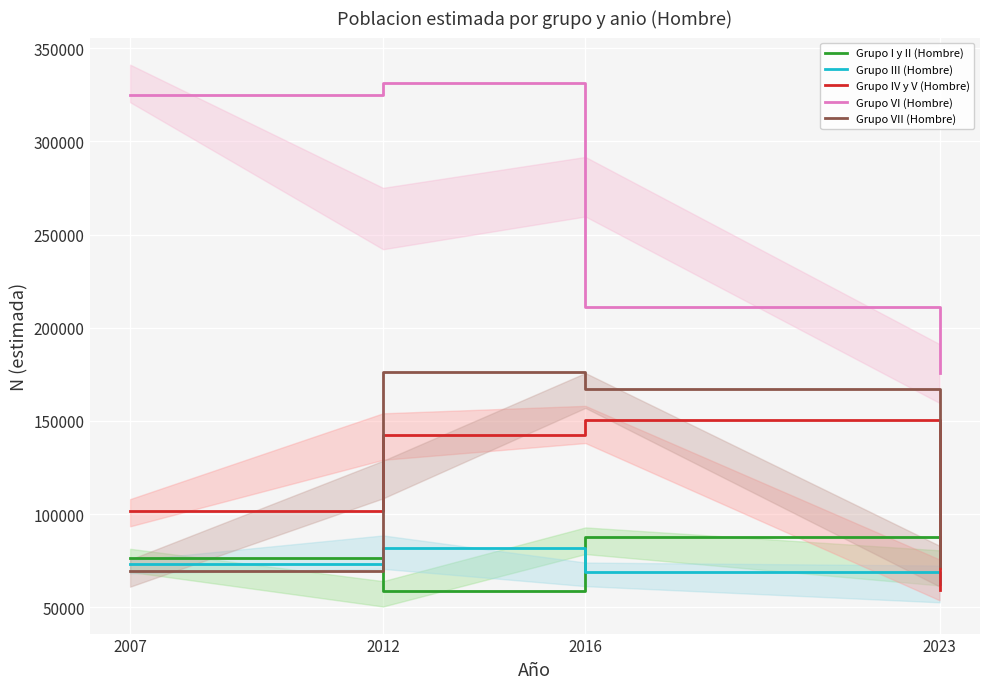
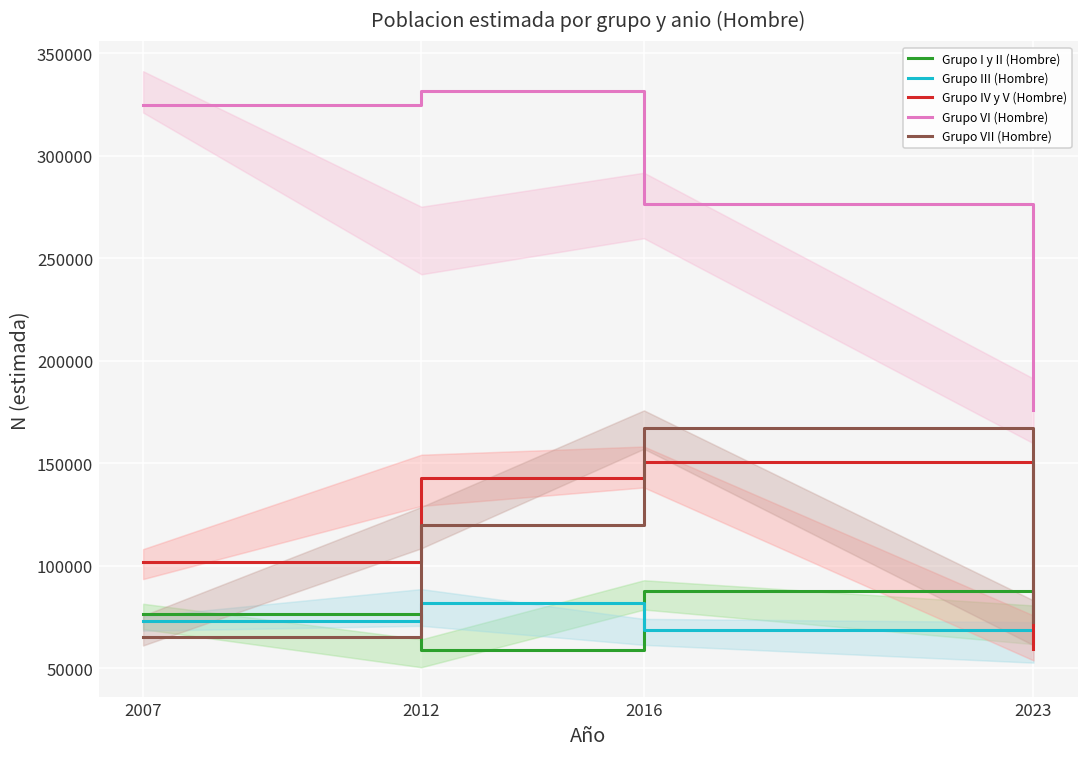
Grupo VII (Hombre), 2007: 70000 -> 65000
Grupo VII (Hombre), 2012: 176000 -> 120000
Grupo VI (Hombre), 2016: 211000 -> 276000
